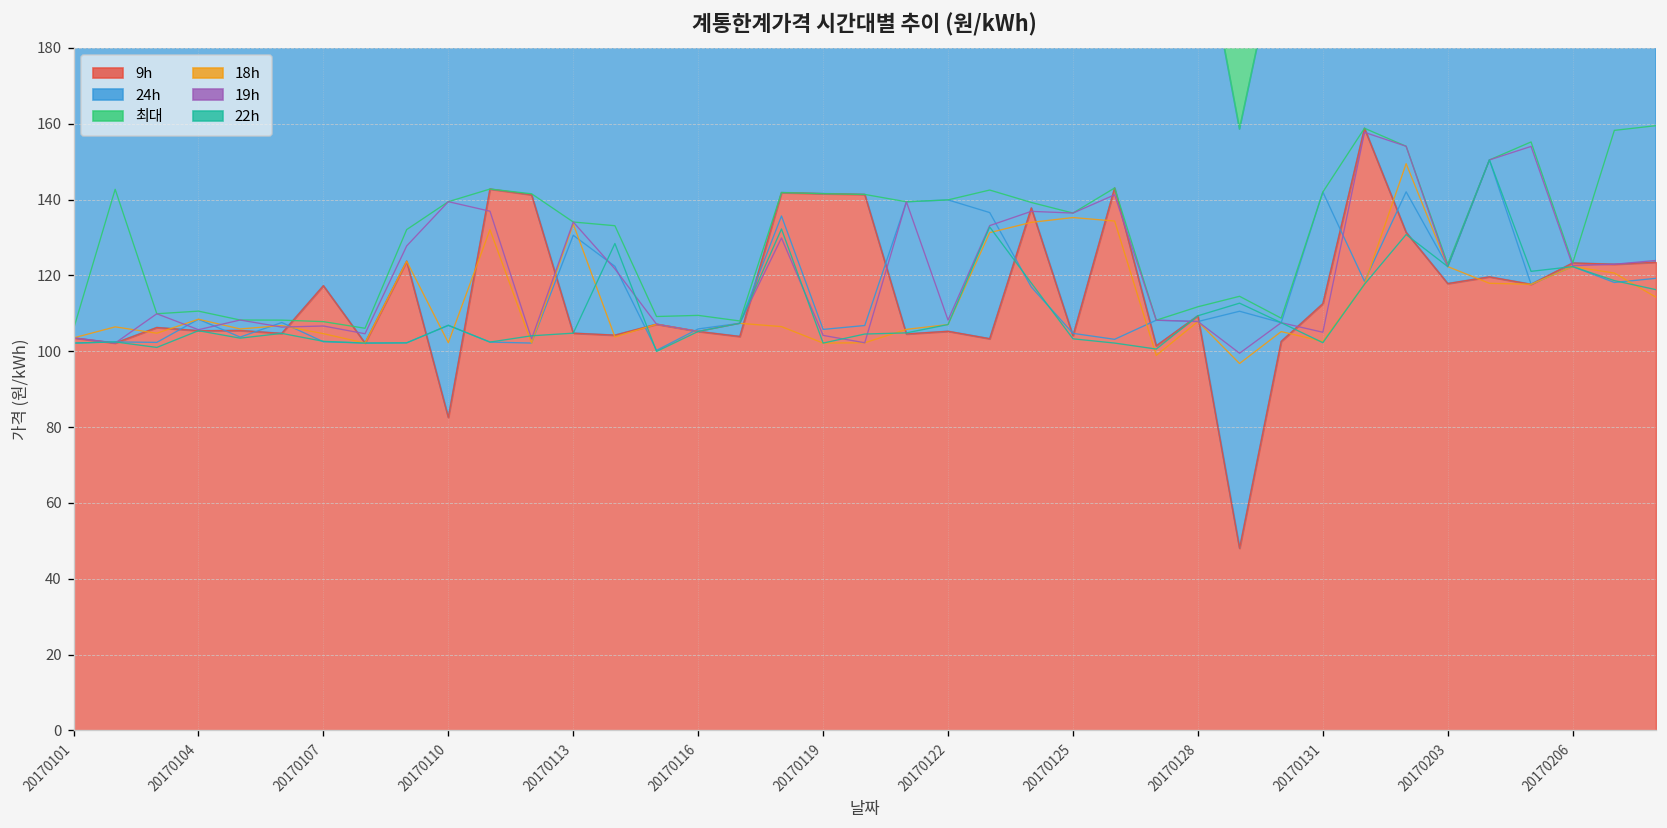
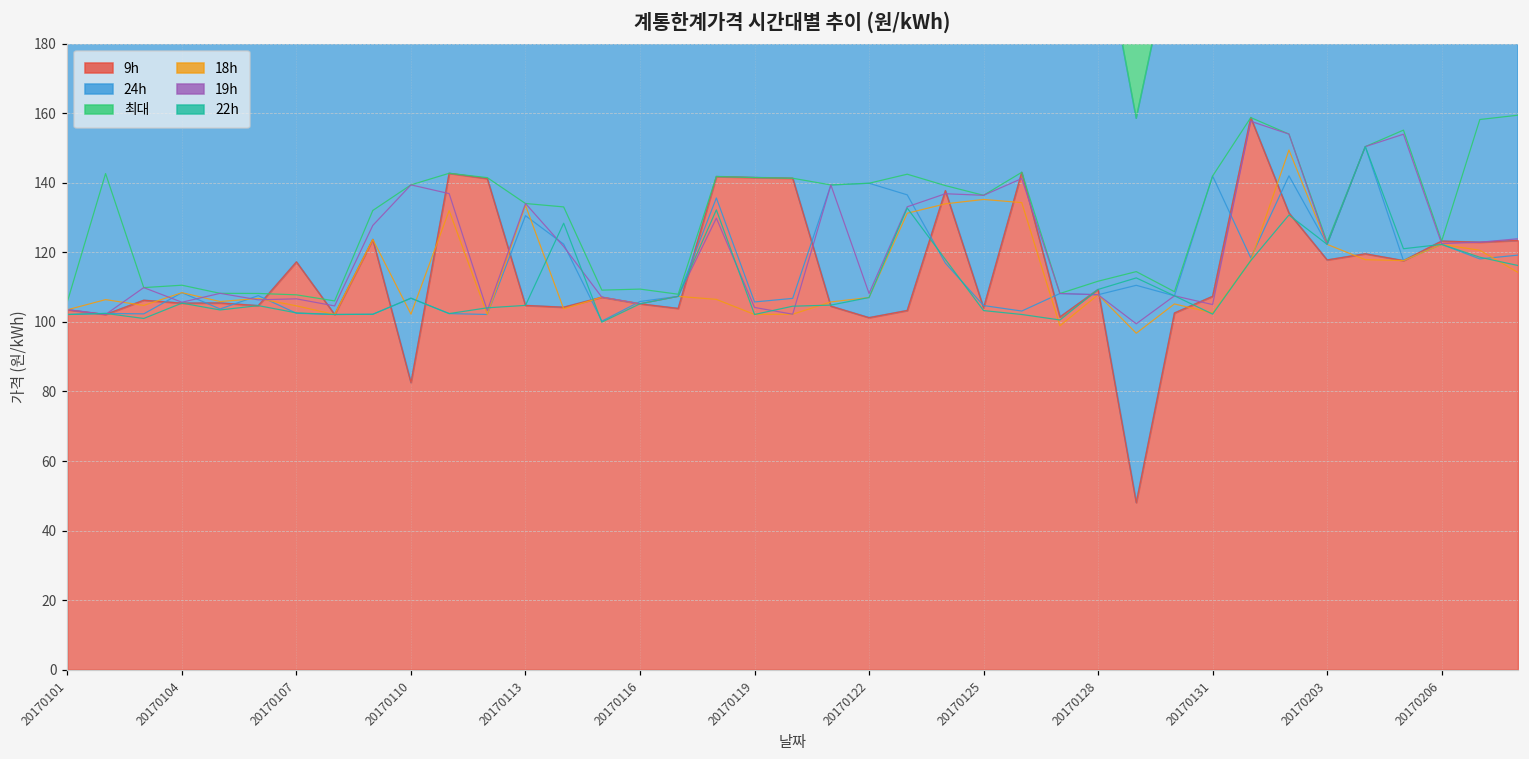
9h, 20170122: 105 -> 101
9h, 20170131: 113 -> 107
